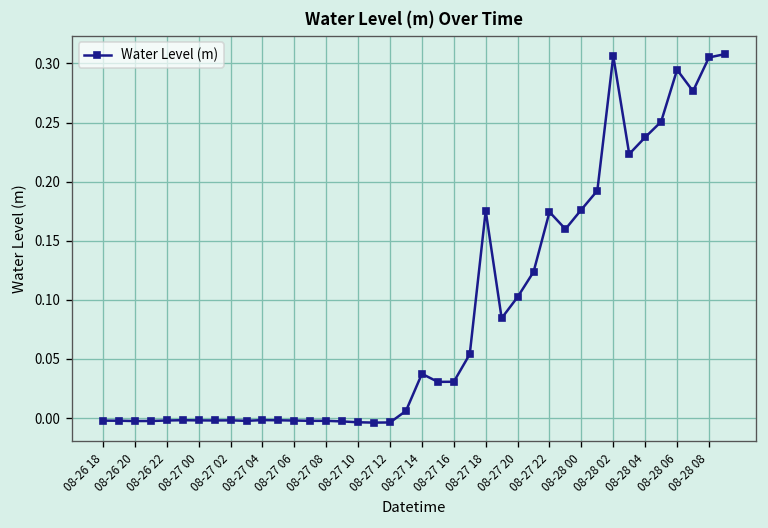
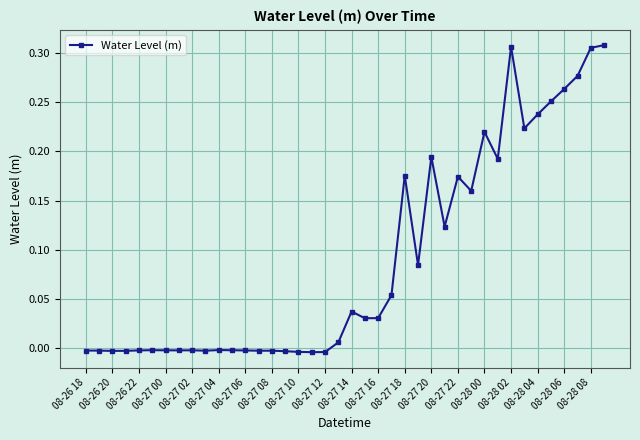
08-27 20: 0.10 -> 0.19
08-28 00: 0.18 -> 0.22
08-28 06: 0.29 -> 0.26
